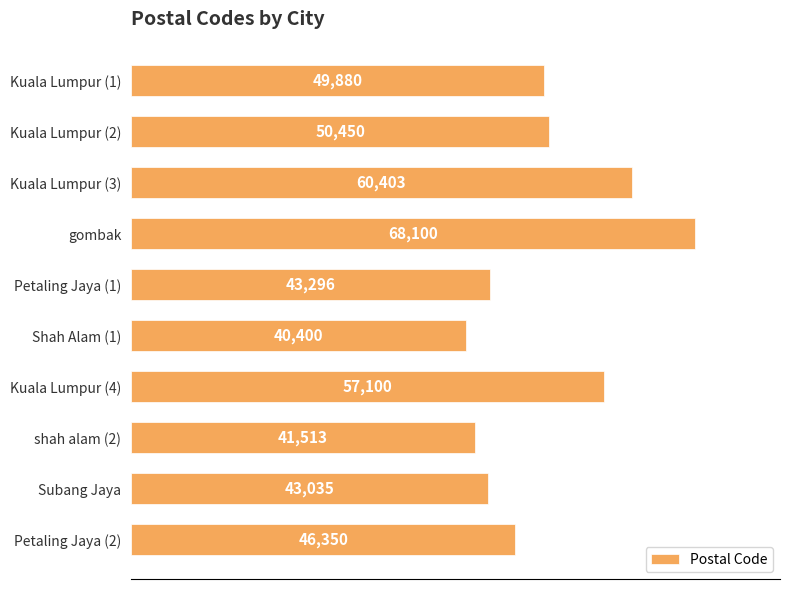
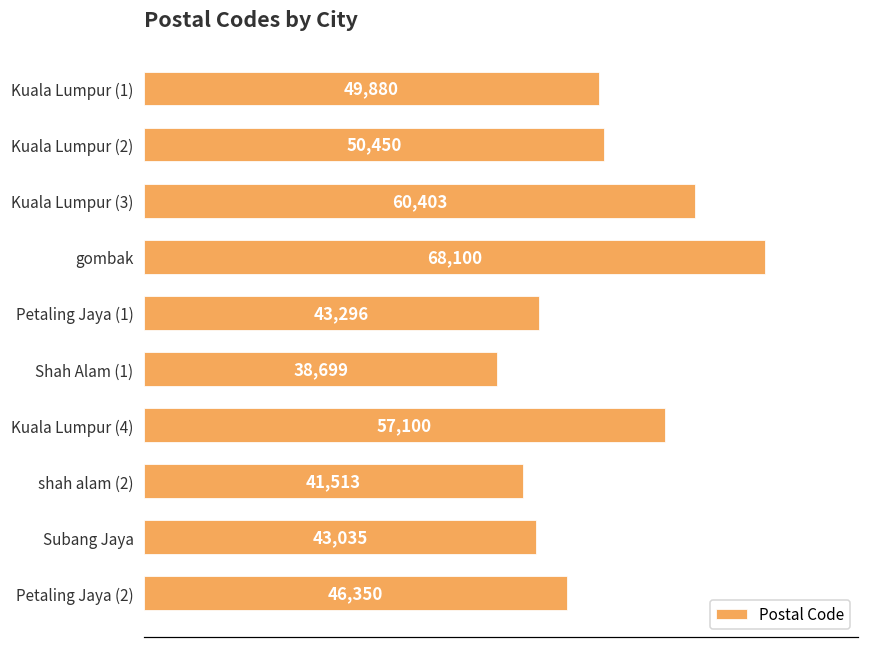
Shah Alam (1): 40,400 -> 38,699
